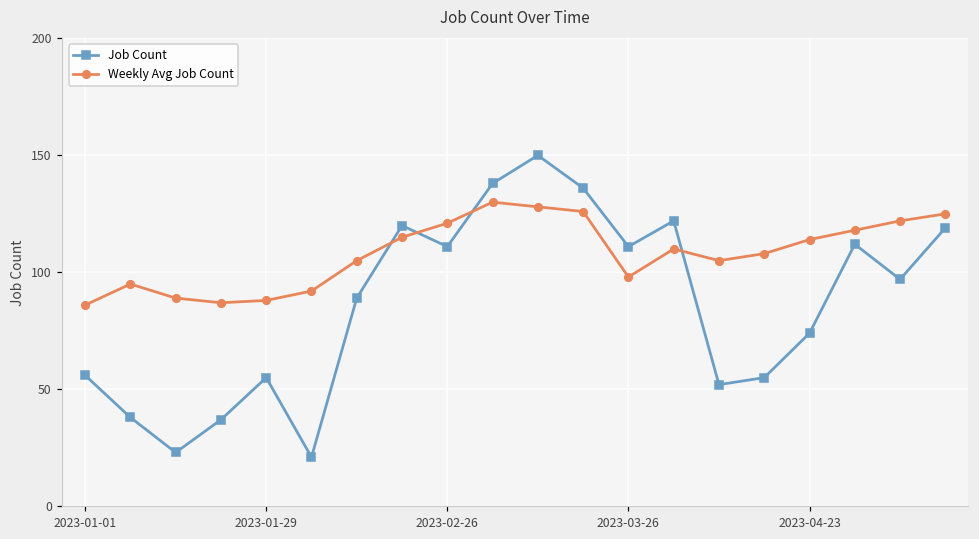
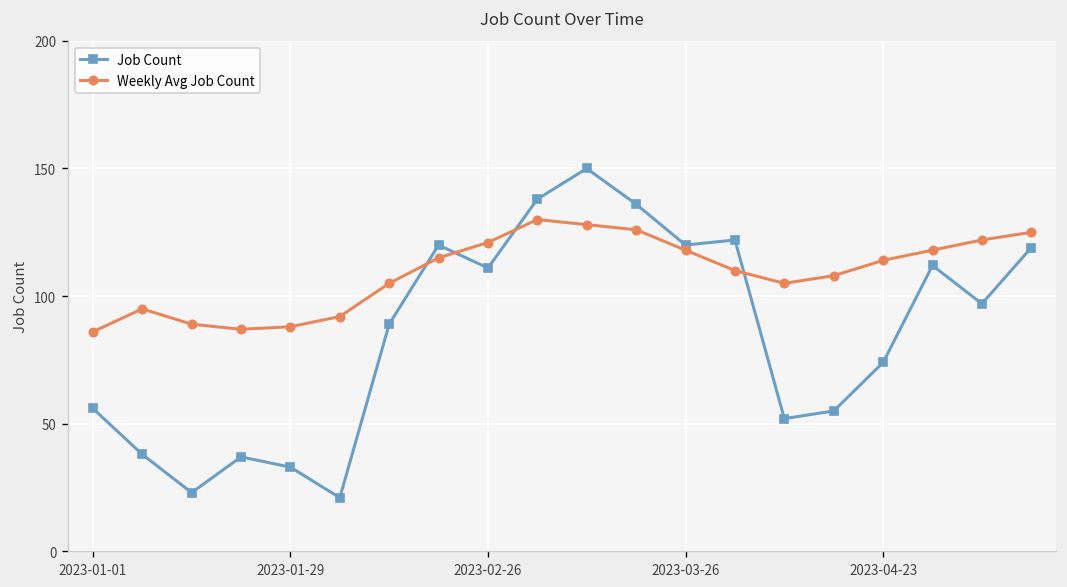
Job Count, 2023-01-29: 55 -> 33
Job Count, 2023-03-26: 111 -> 120
Weekly Avg Job Count, 2023-03-26: 98 -> 118
